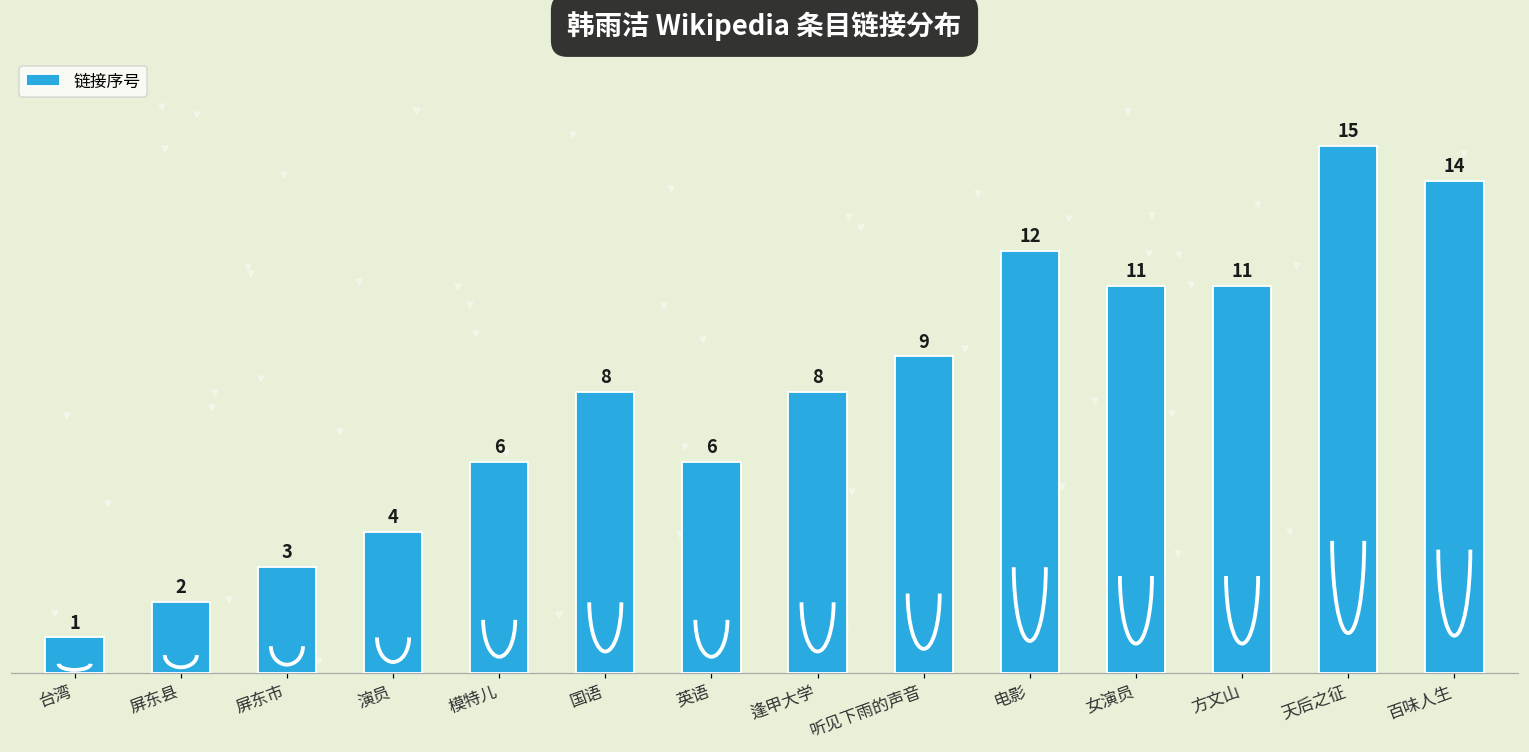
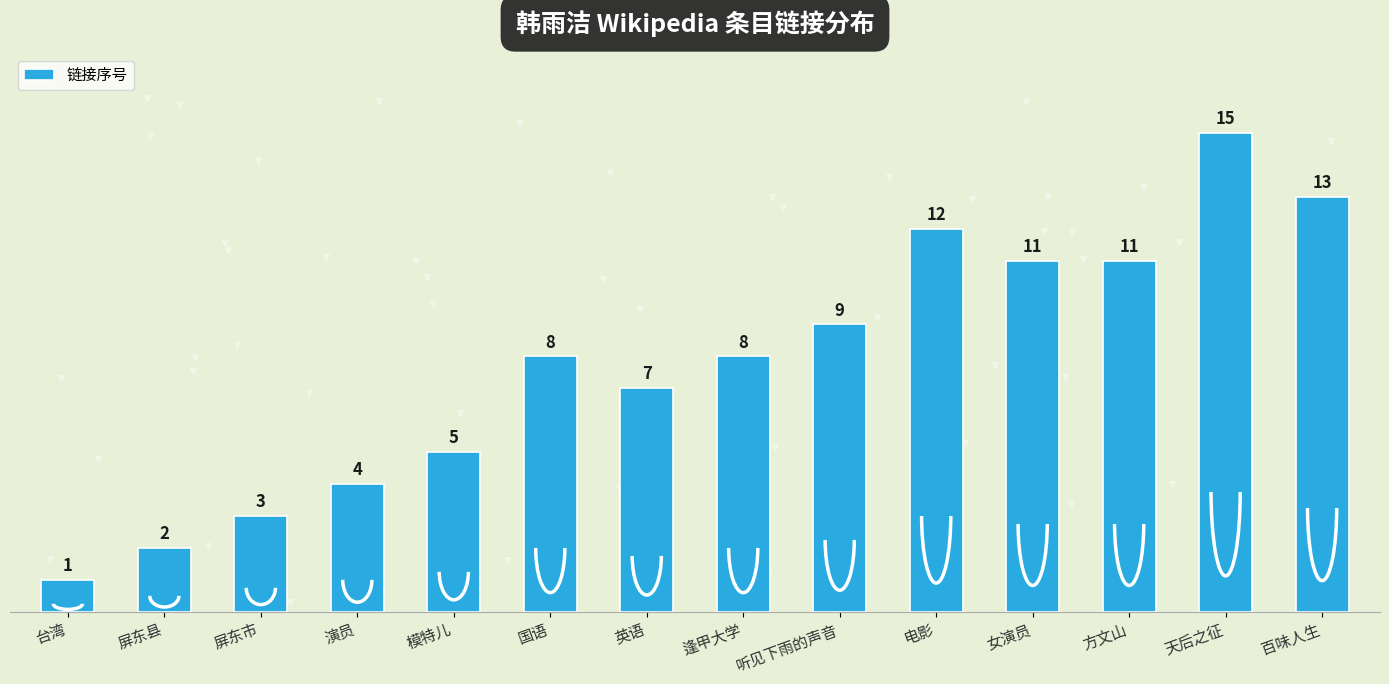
链接序号, 模特儿: 6 -> 5
链接序号, 英语: 6 -> 7
链接序号, 百味人生: 14 -> 13
